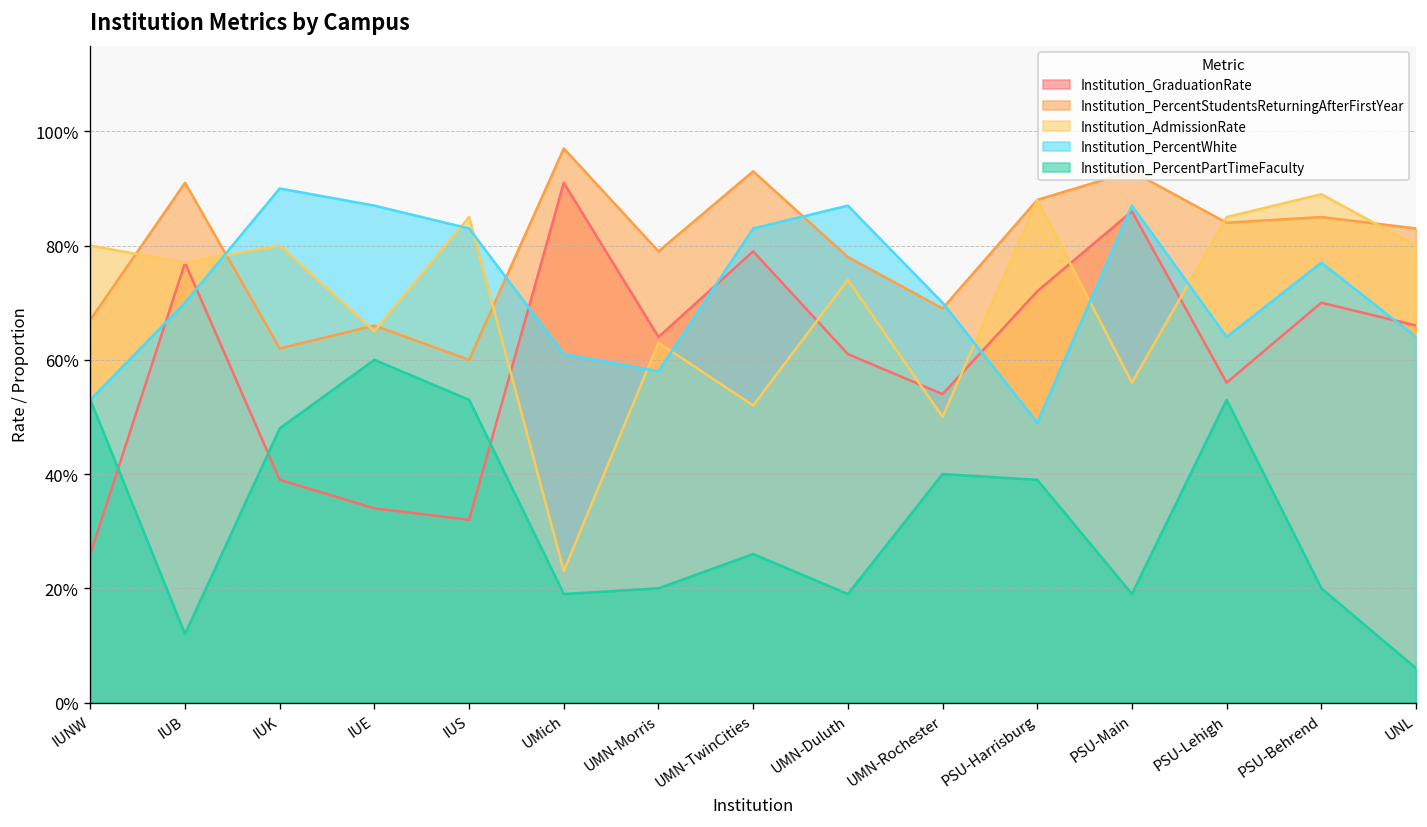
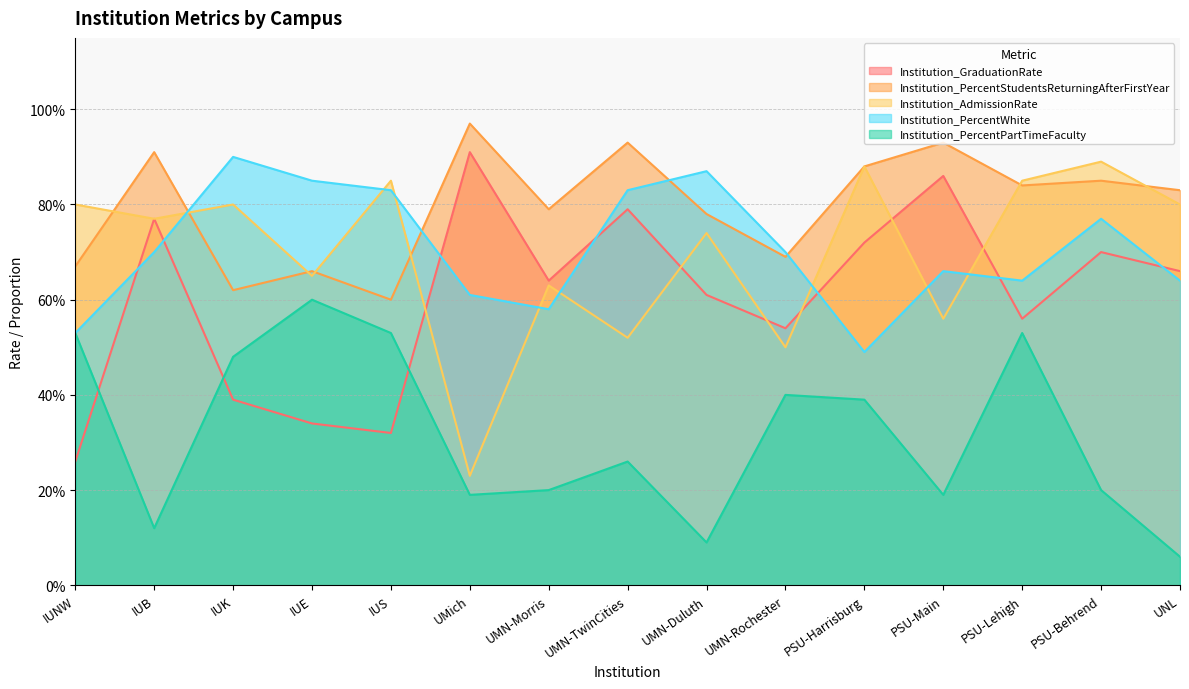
Institution_PercentWhite, IUE: 87% -> 85%
Institution_PercentPartTimeFaculty, UMN-Duluth: 19% -> 9%
Institution_PercentWhite, PSU-Main: 87% -> 66%
